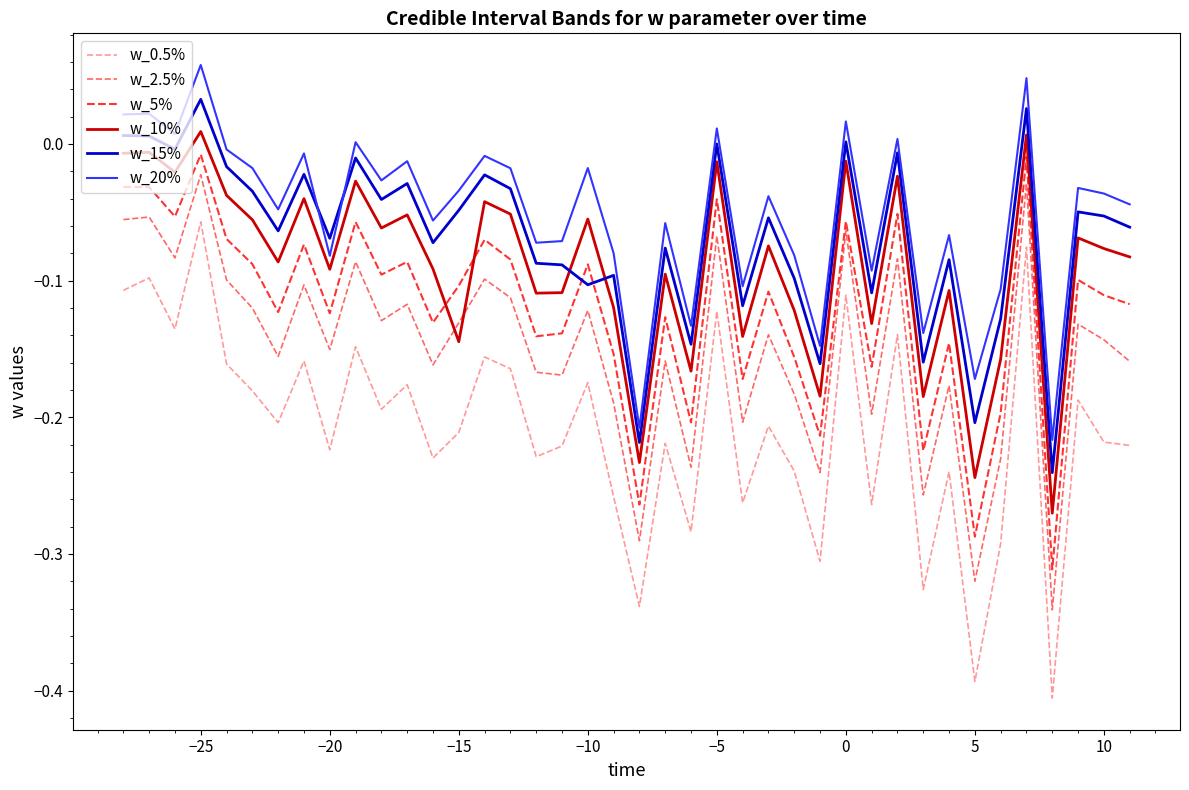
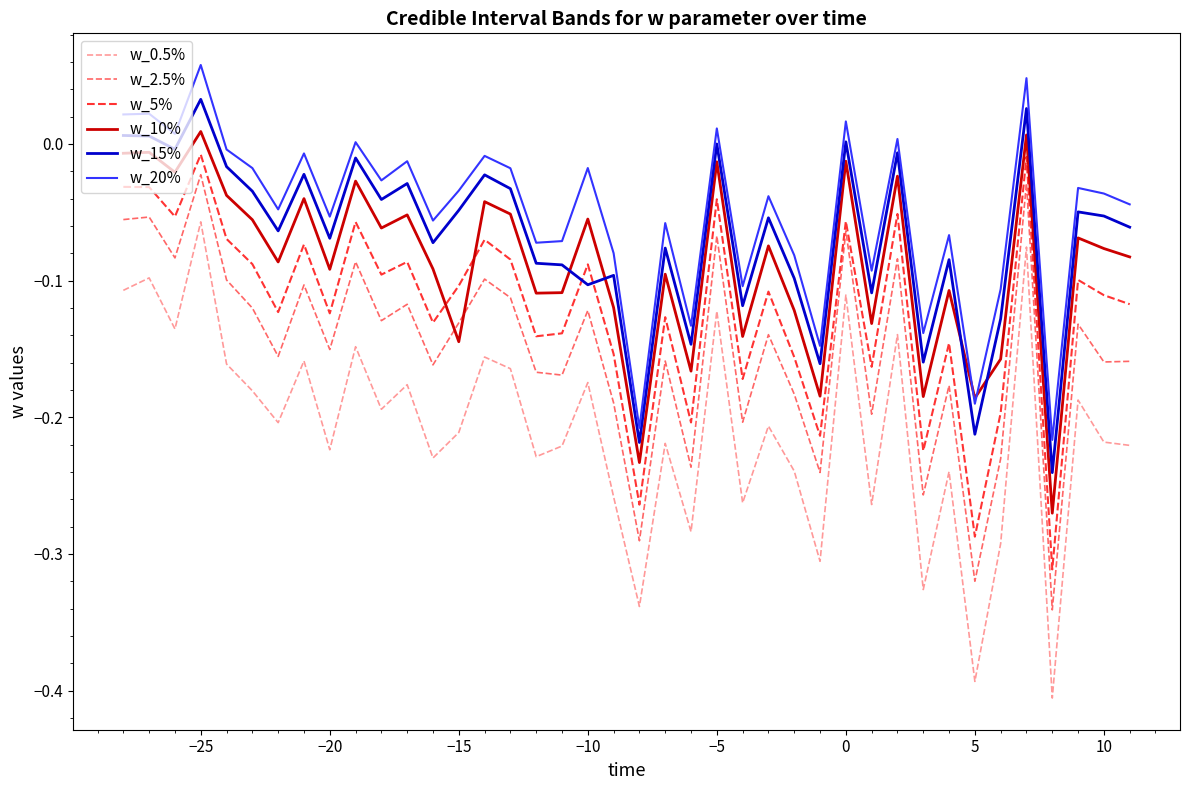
w_20%, −20: -0.082 -> -0.053
w_10%, 5: -0.244 -> -0.186
w_15%, 5: -0.204 -> -0.212
w_20%, 5: -0.172 -> -0.190
w_2.5%, 10: -0.143 -> -0.160
